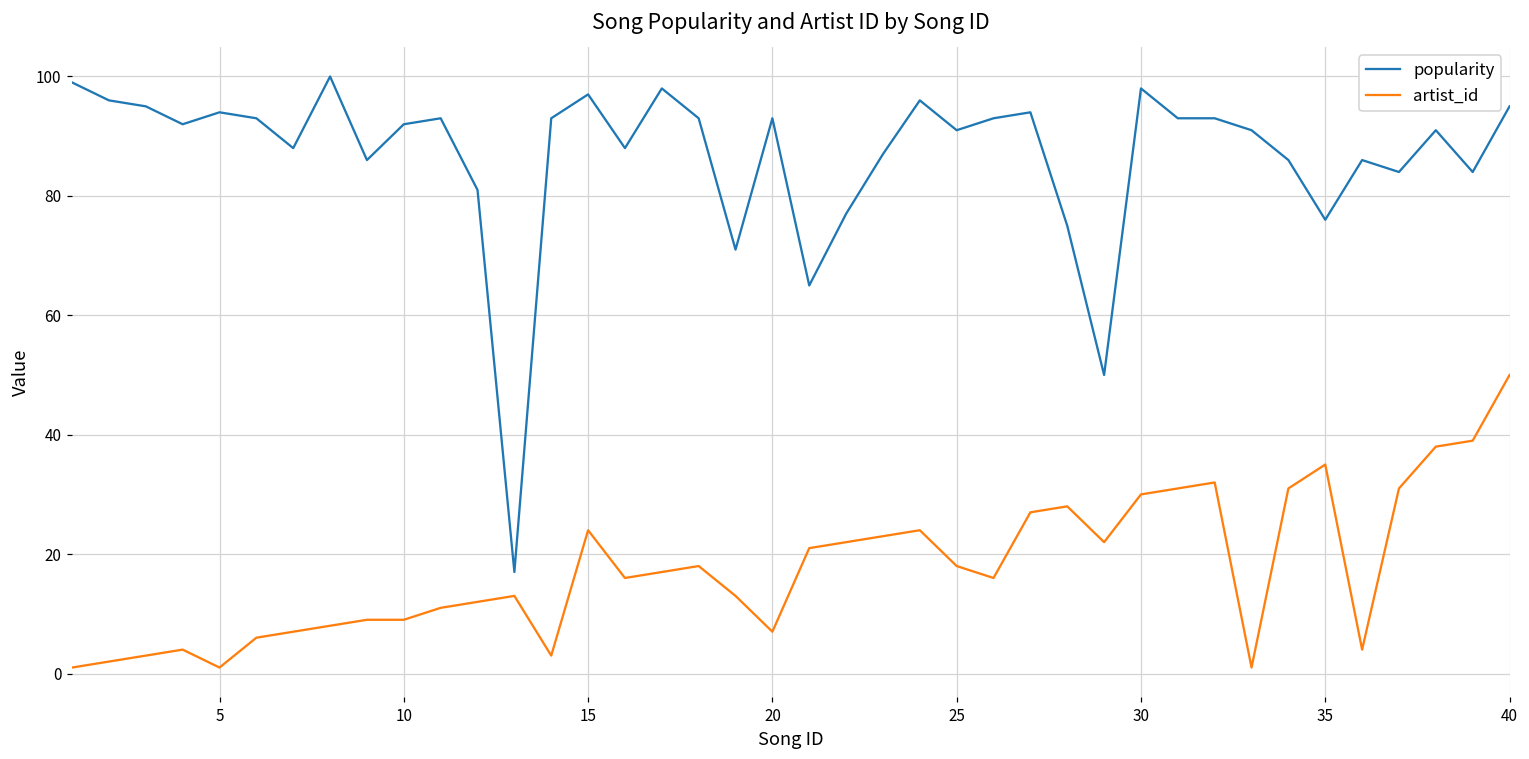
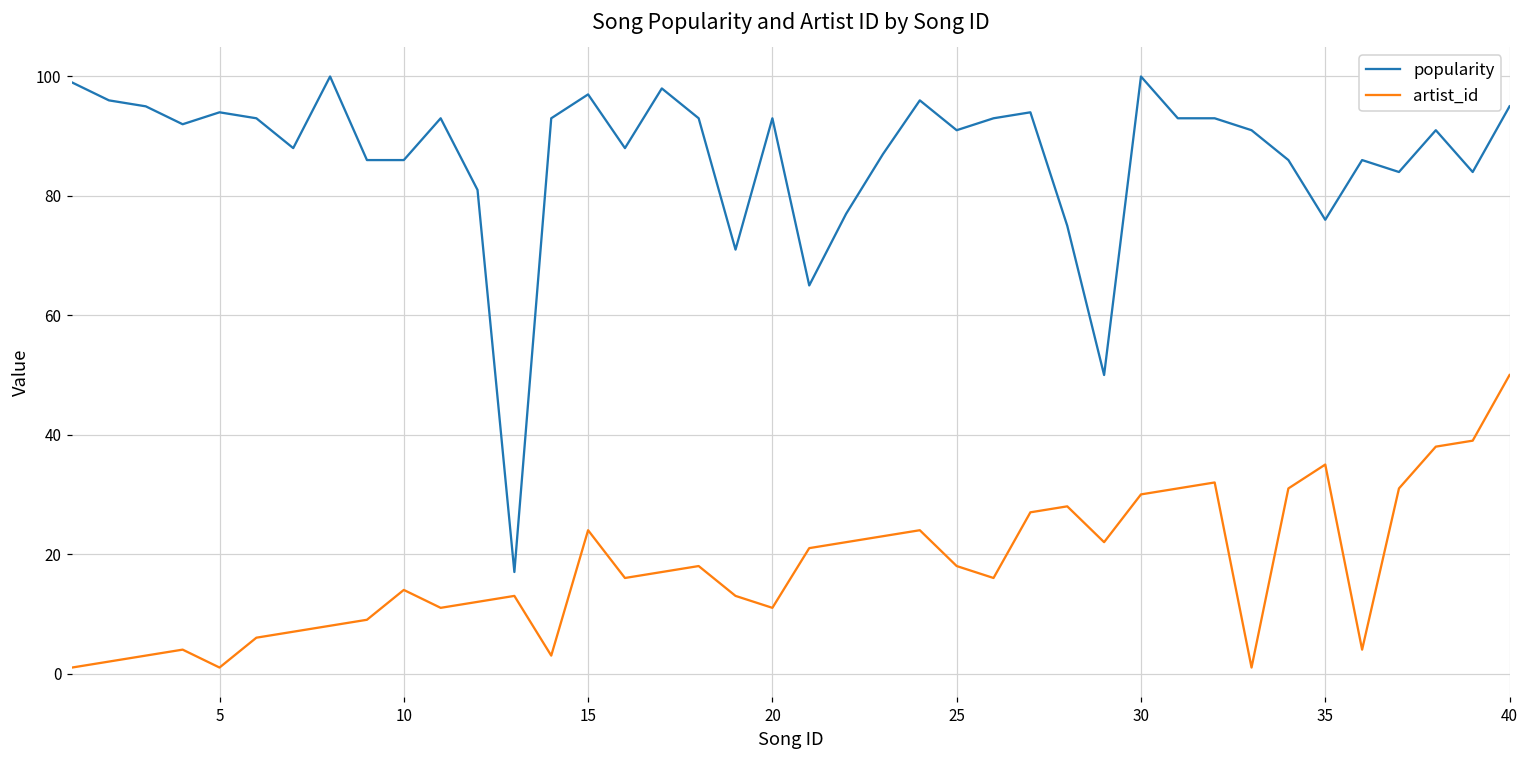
popularity, 10: 92 -> 86
artist_id, 10: 9 -> 14
artist_id, 20: 7 -> 11
popularity, 30: 98 -> 100
